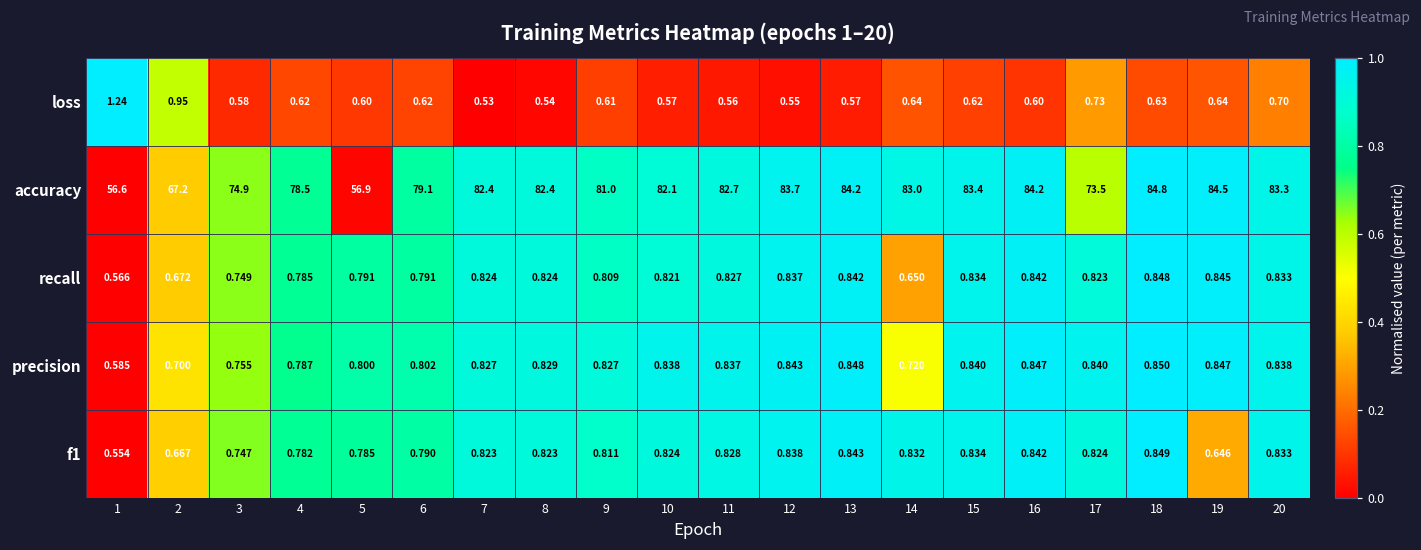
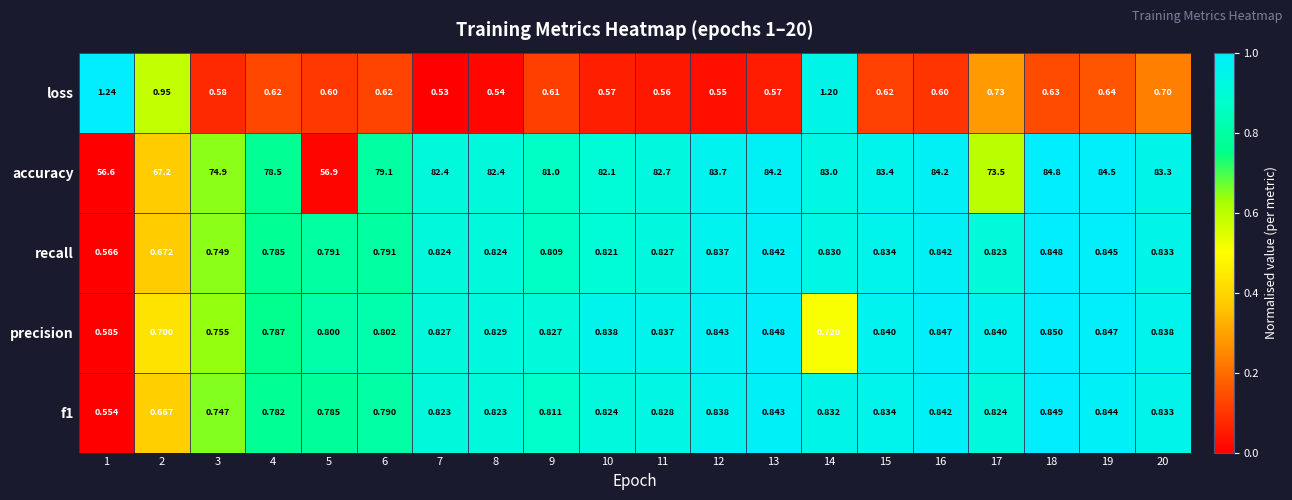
loss, 14: 0.64 -> 1.20
recall, 14: 0.650 -> 0.830
f1, 19: 0.646 -> 0.844
